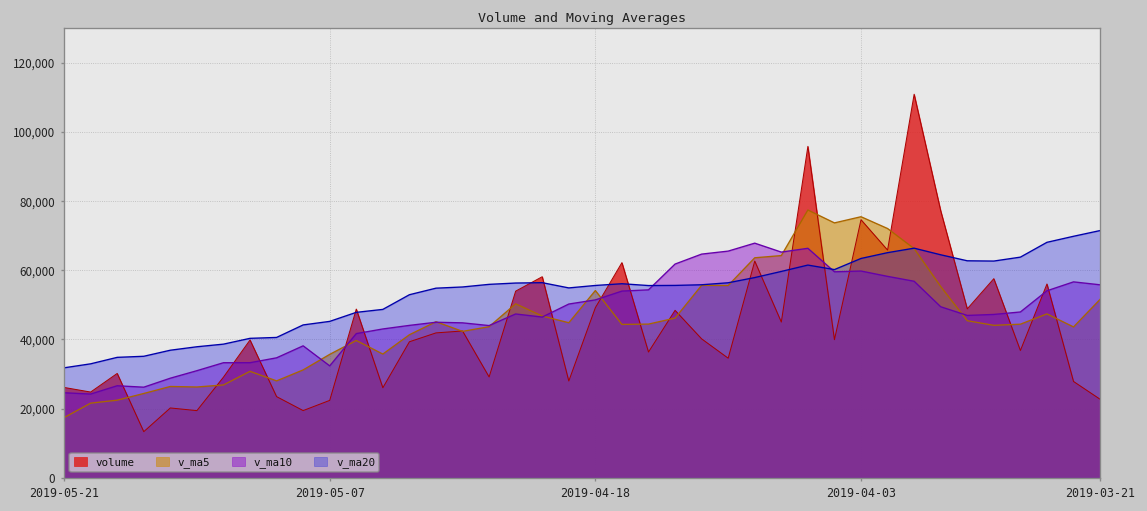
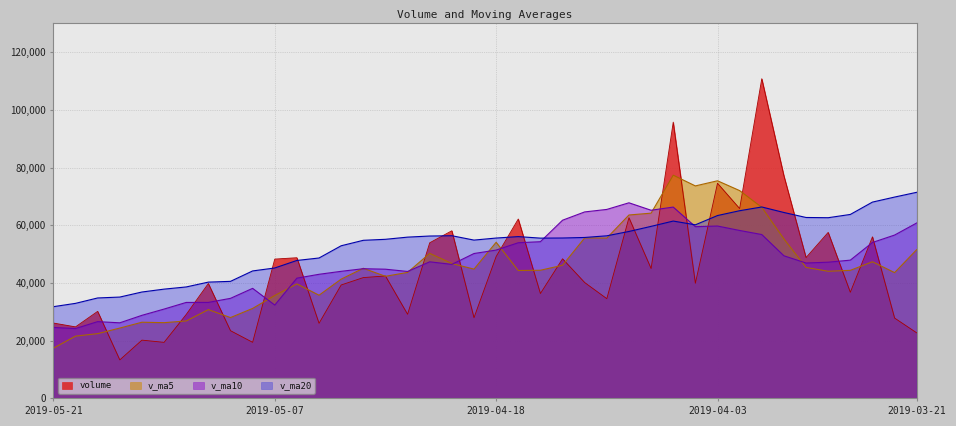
volume, 2019-05-07: 22,000 -> 48,000
v_ma10, 2019-03-21: 56,000 -> 61,000
